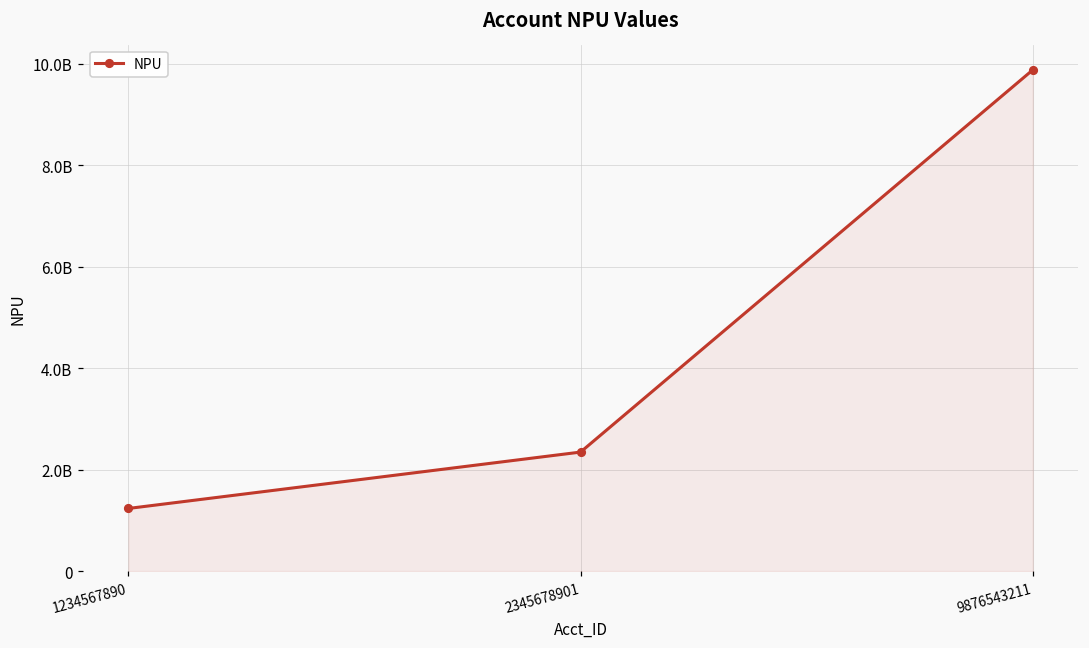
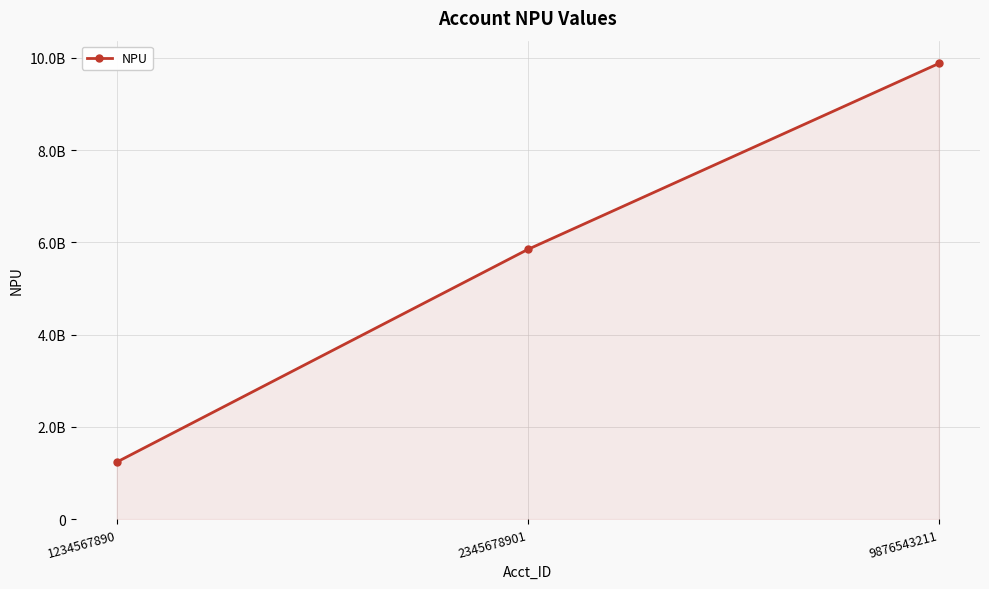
2345678901: 2300000000 -> 5800000000
